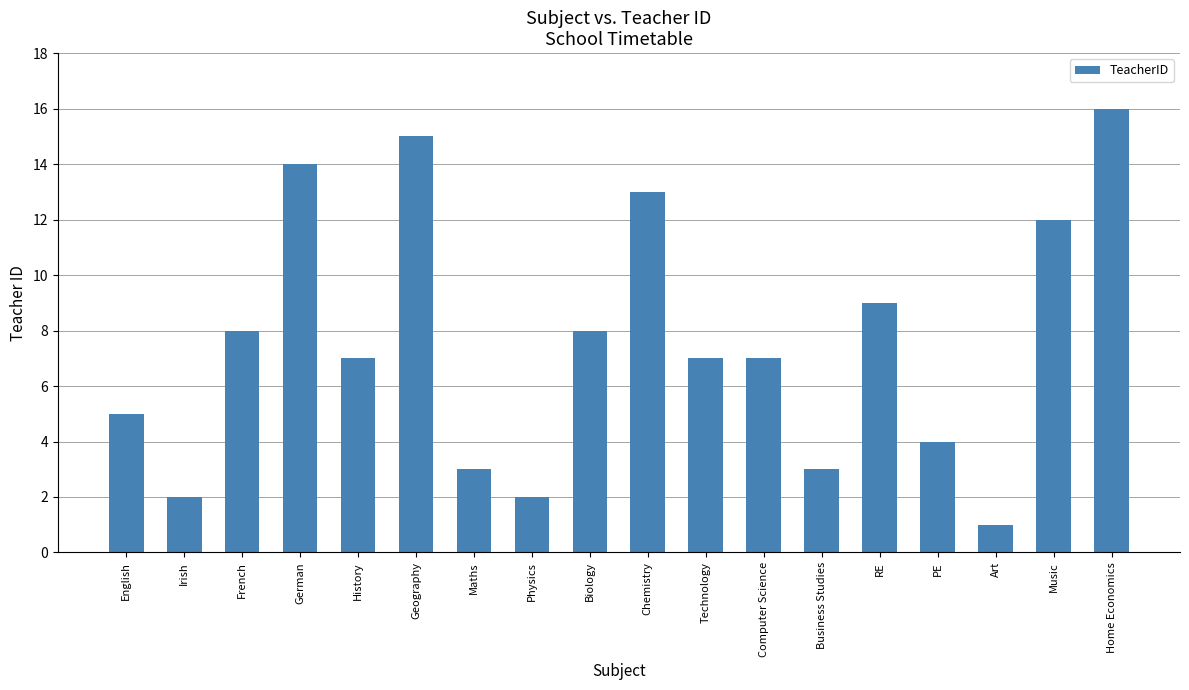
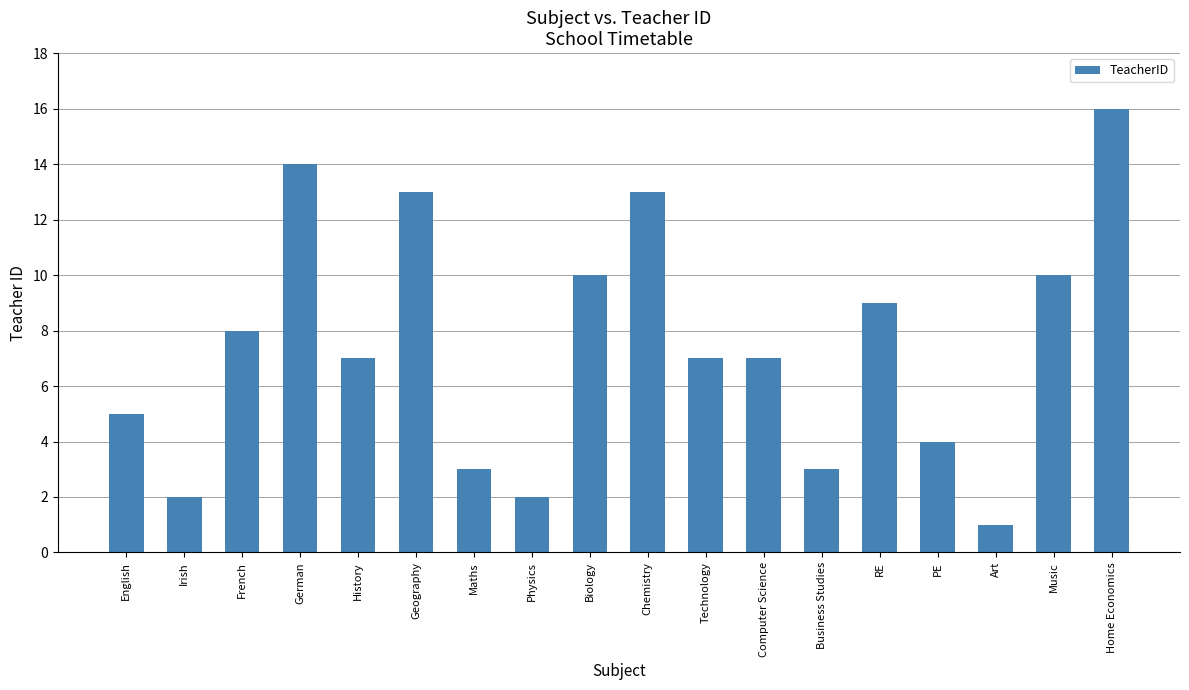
Geography: 15 -> 13
Biology: 8 -> 10
Music: 12 -> 10
